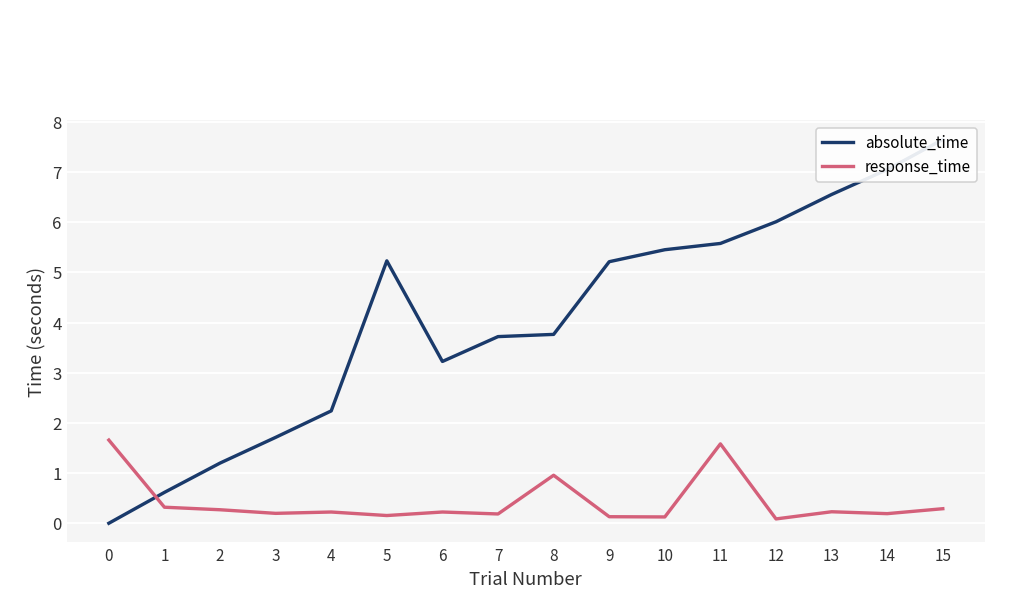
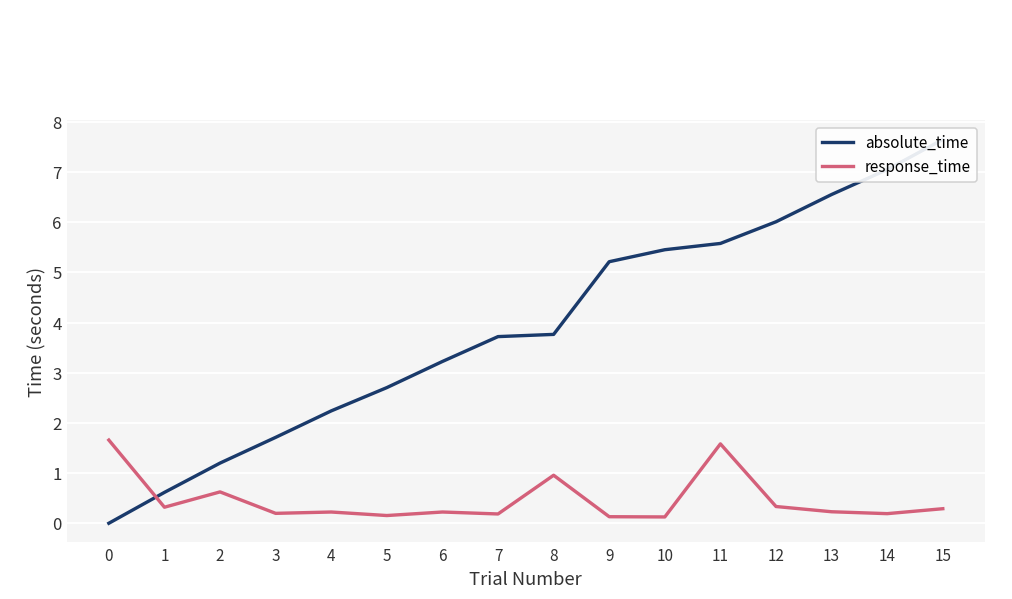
response_time, 2: 0.3 -> 0.6
absolute_time, 5: 5.2 -> 2.7
response_time, 12: 0.1 -> 0.3
